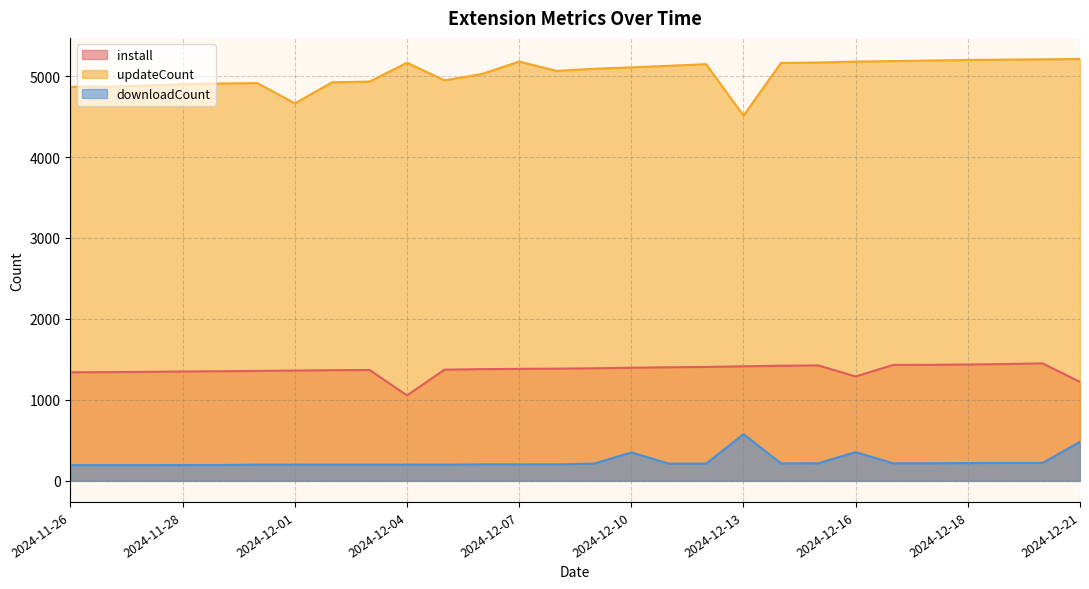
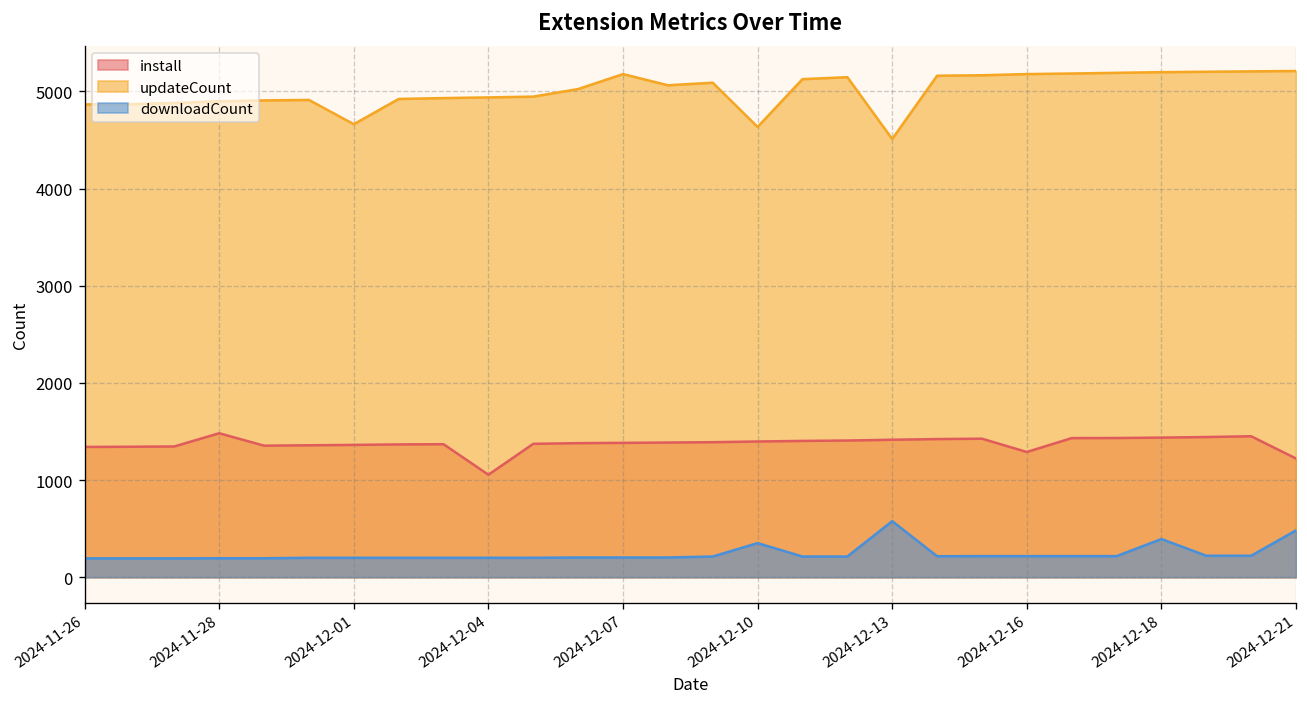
install, 2024-11-28: 1400 -> 1500
updateCount, 2024-12-04: 5200 -> 4900
updateCount, 2024-12-10: 5100 -> 4600
downloadCount, 2024-12-16: 400 -> 200
downloadCount, 2024-12-18: 200 -> 400
